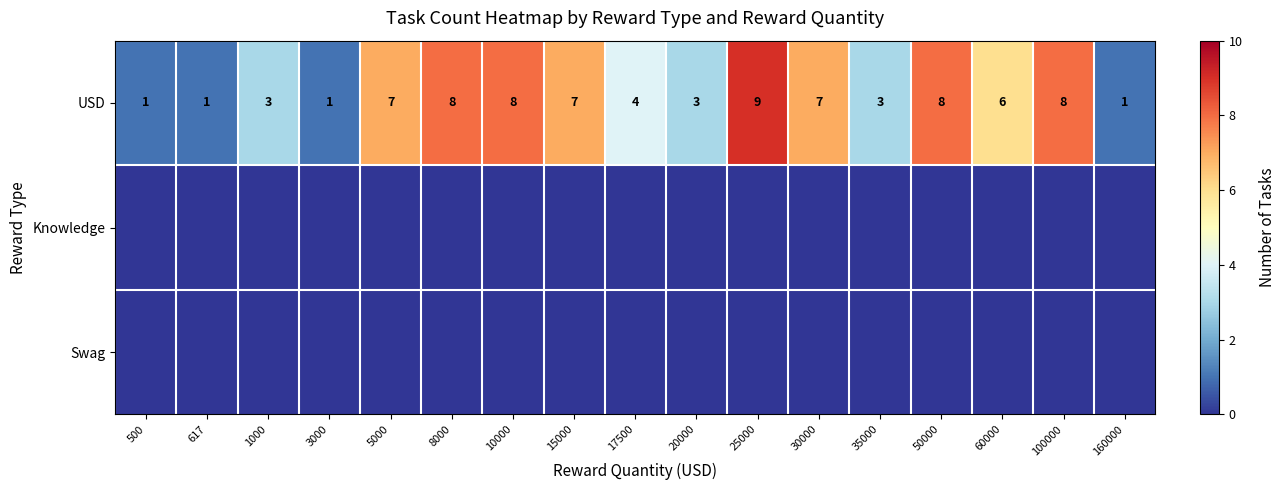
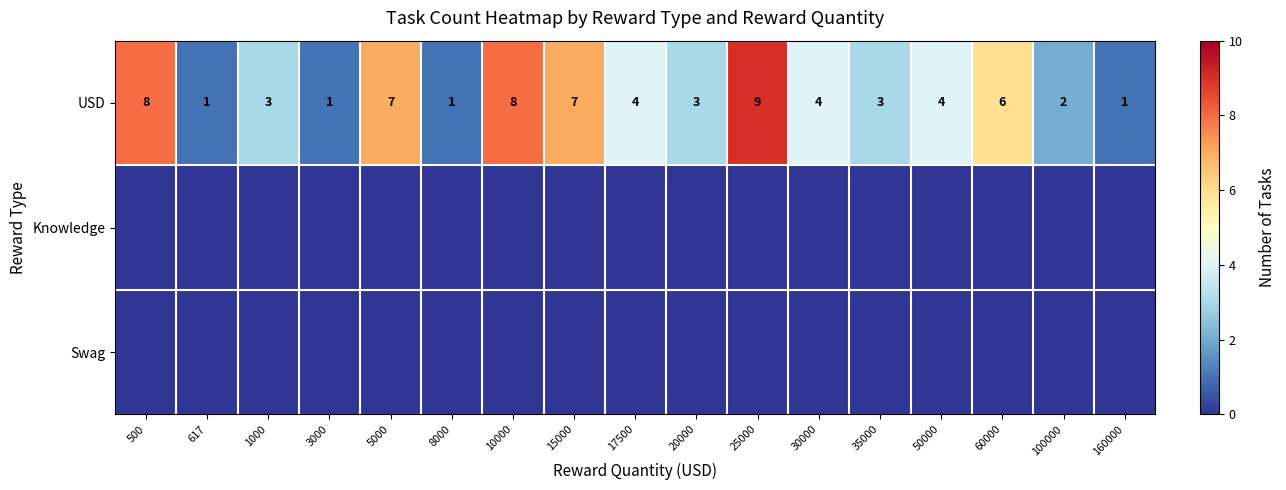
USD, 500: 1 -> 8
USD, 8000: 8 -> 1
USD, 30000: 7 -> 4
USD, 50000: 8 -> 4
USD, 100000: 8 -> 2
